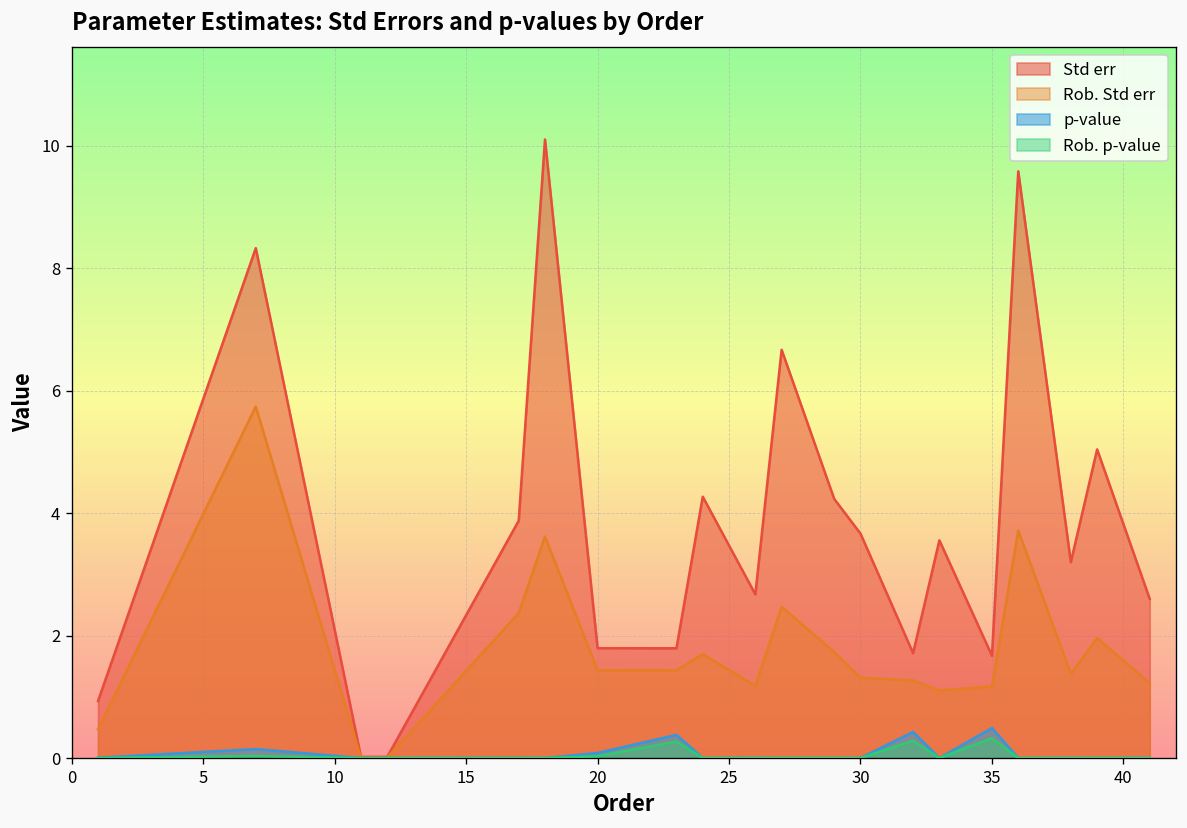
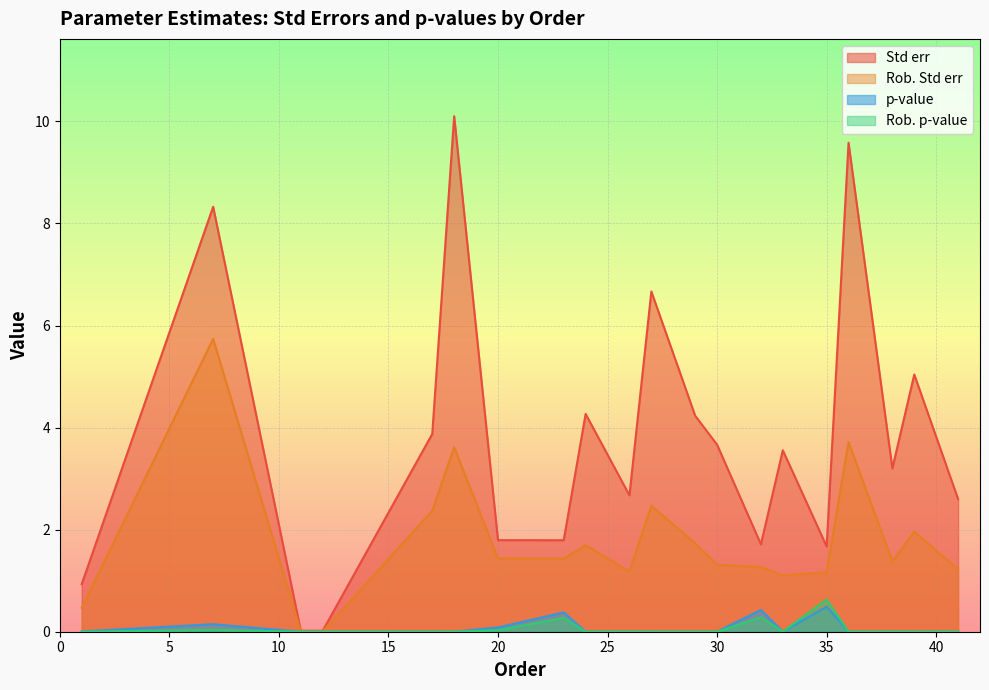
Rob. p-value, 35: 0.3 -> 0.6
